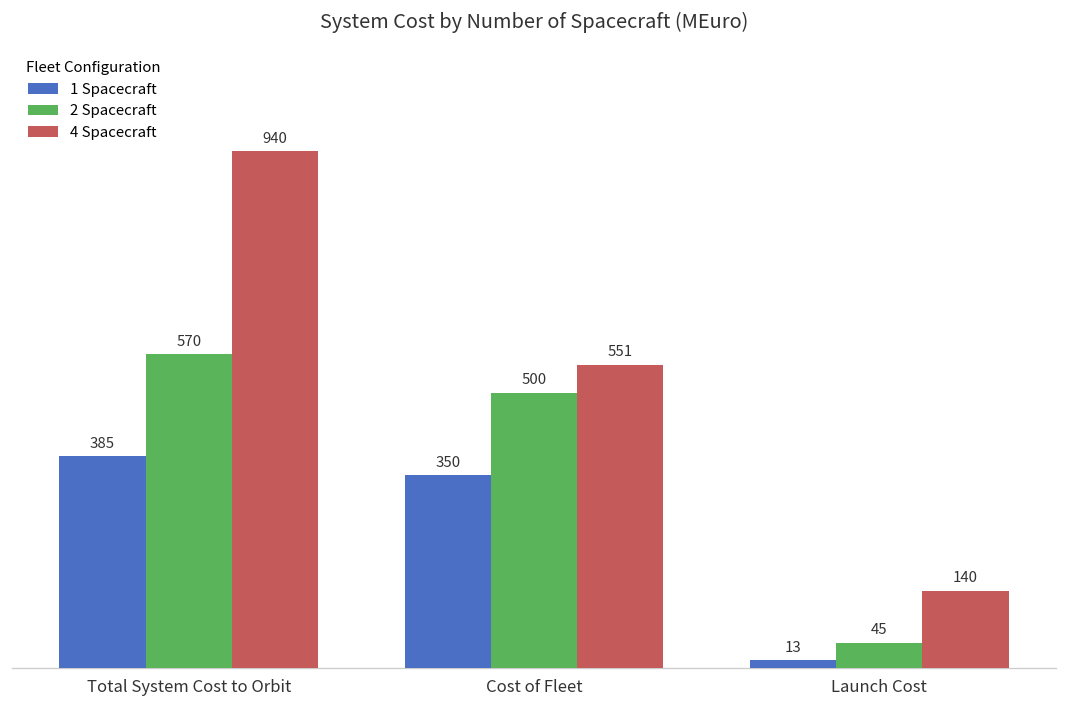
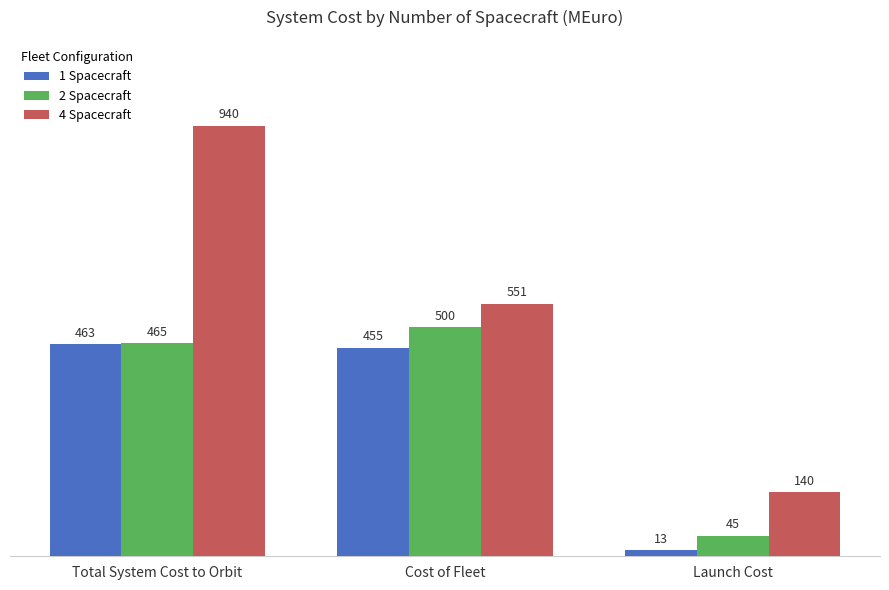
1 Spacecraft, Total System Cost to Orbit: 385 -> 463
2 Spacecraft, Total System Cost to Orbit: 570 -> 465
1 Spacecraft, Cost of Fleet: 350 -> 455
